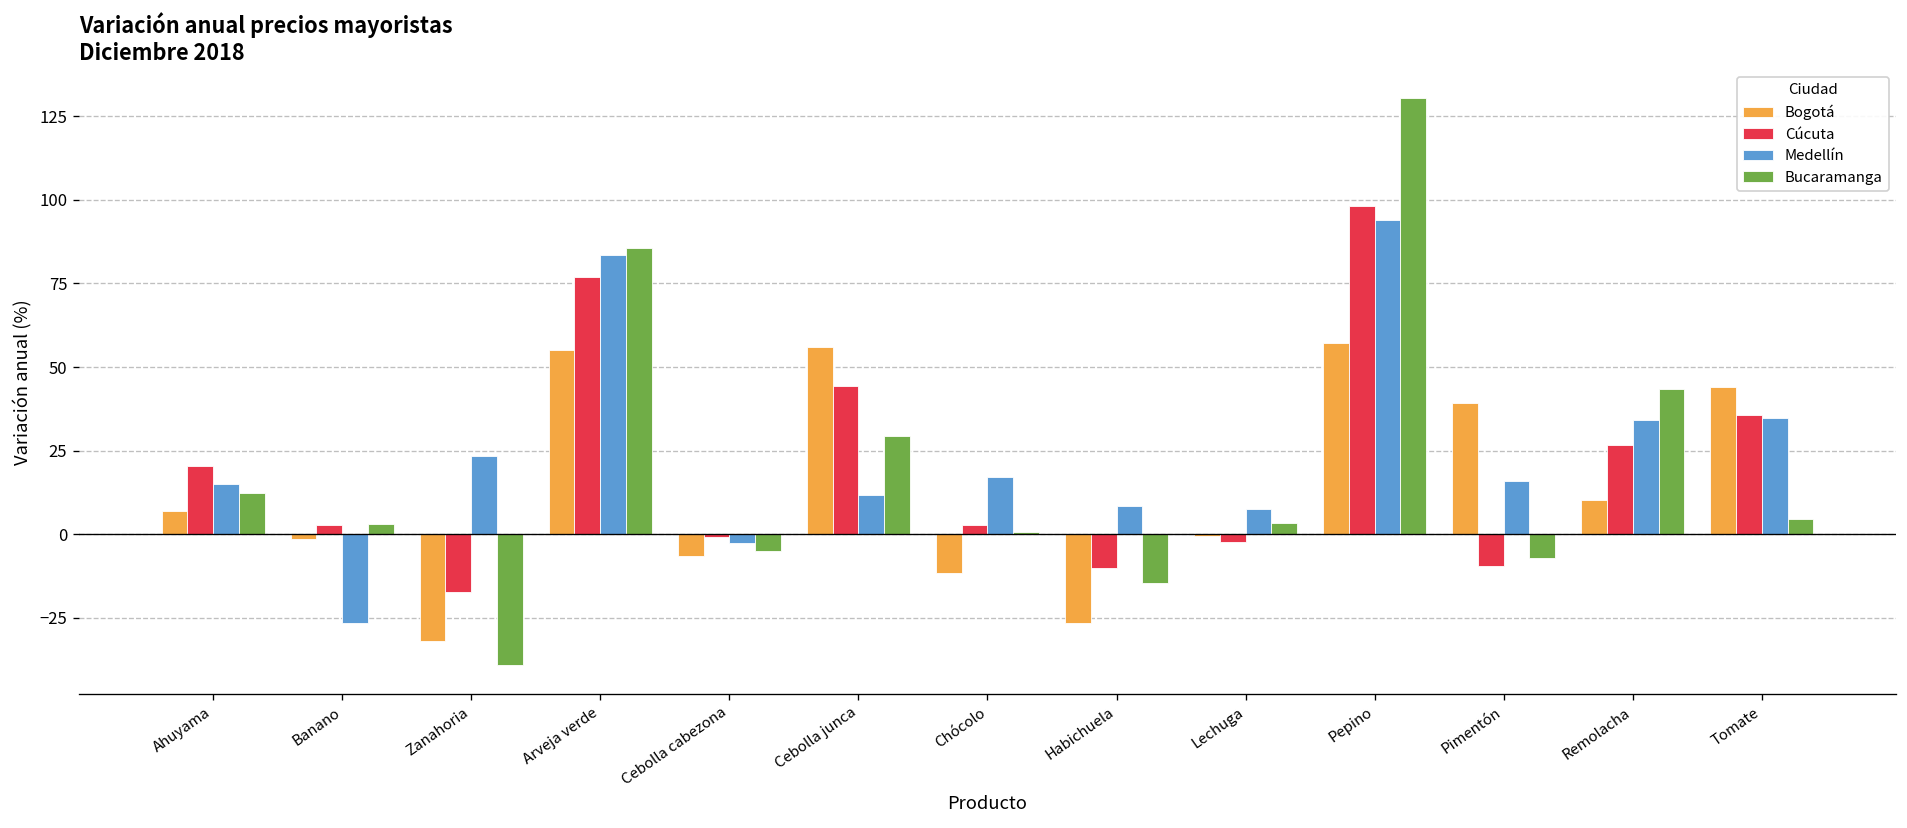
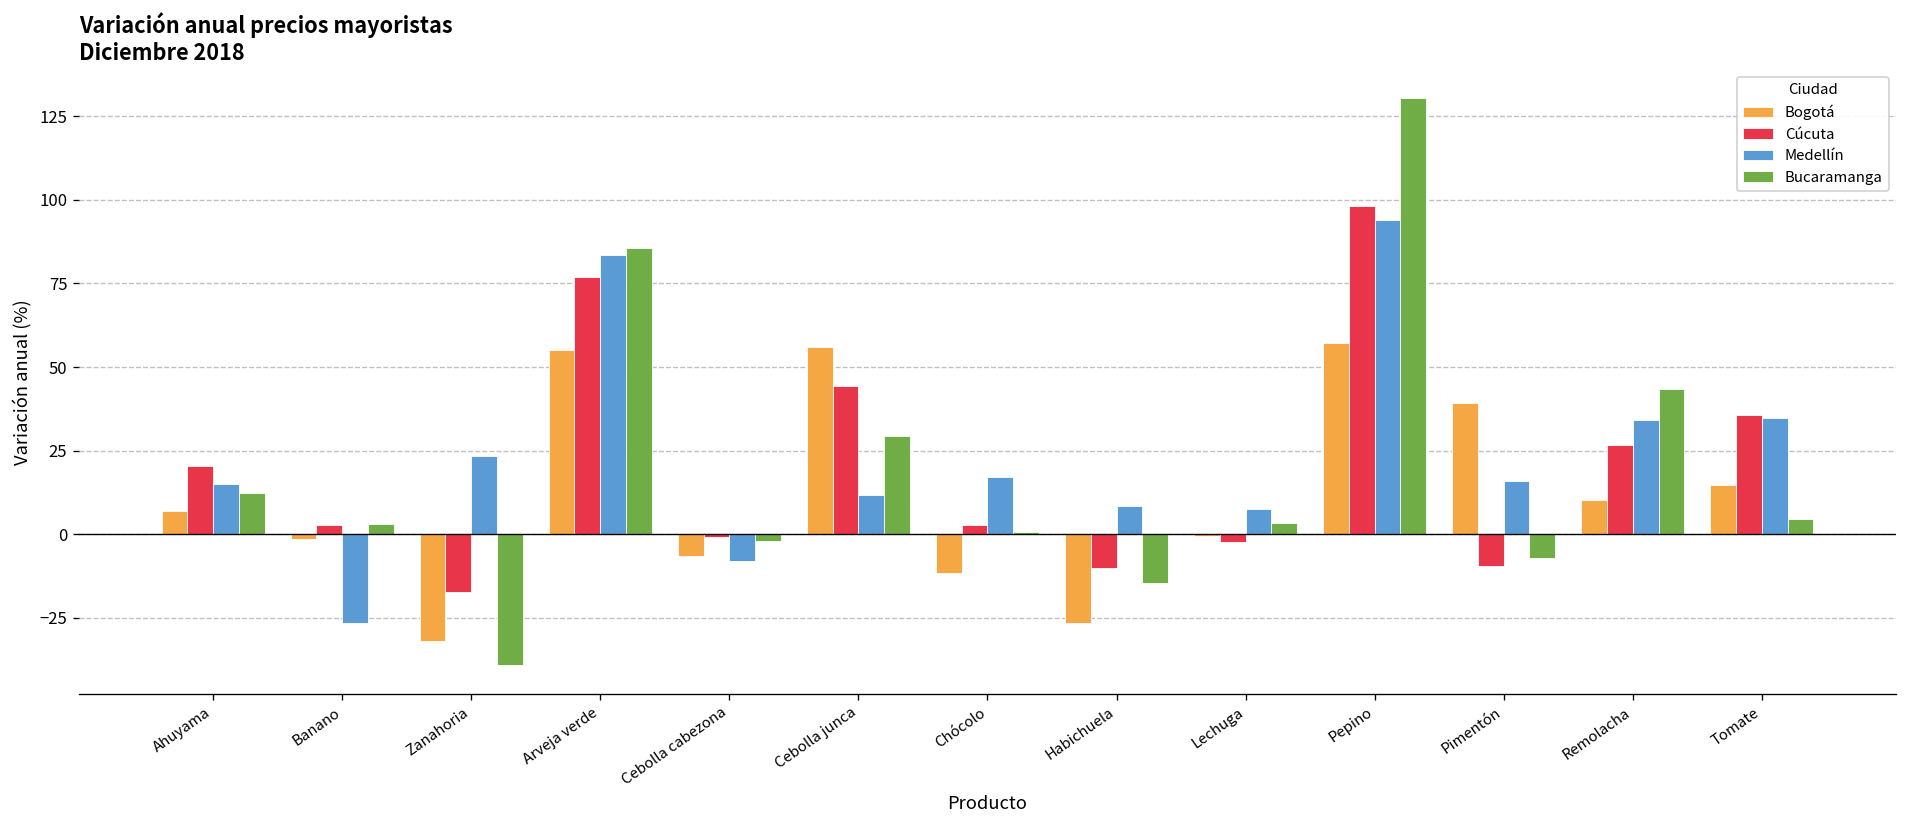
Medellín, Cebolla cabezona: -3 -> -8
Bucaramanga, Cebolla cabezona: -5 -> -2
Bogotá, Tomate: 44 -> 15
